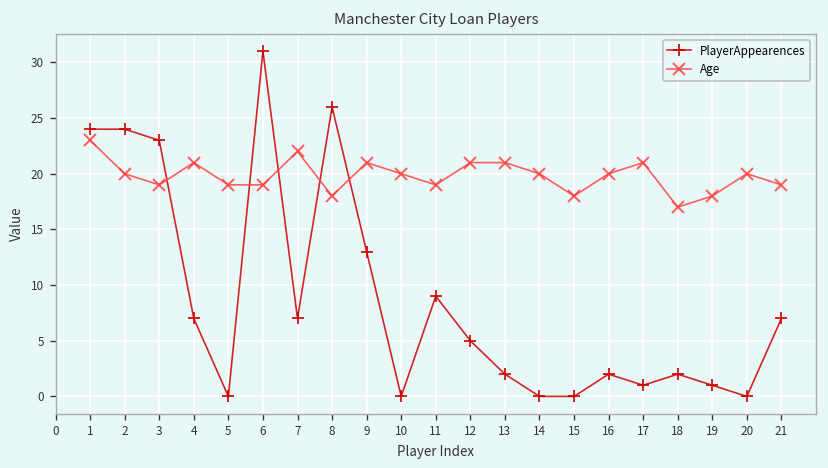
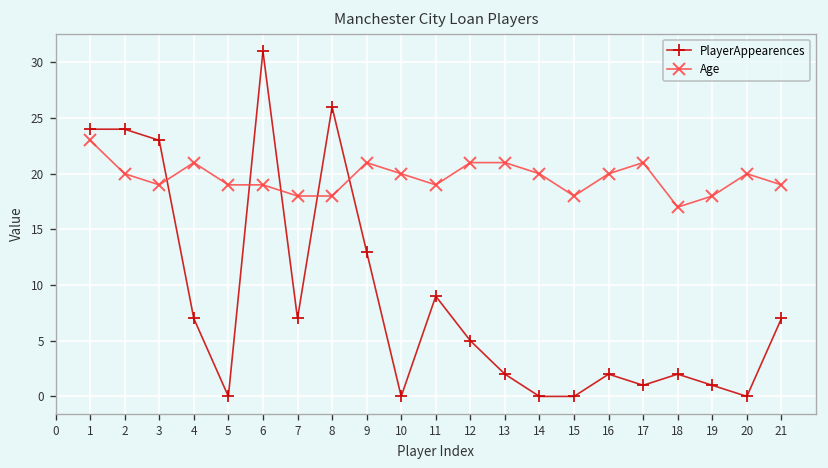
Age, 7: 22 -> 18
